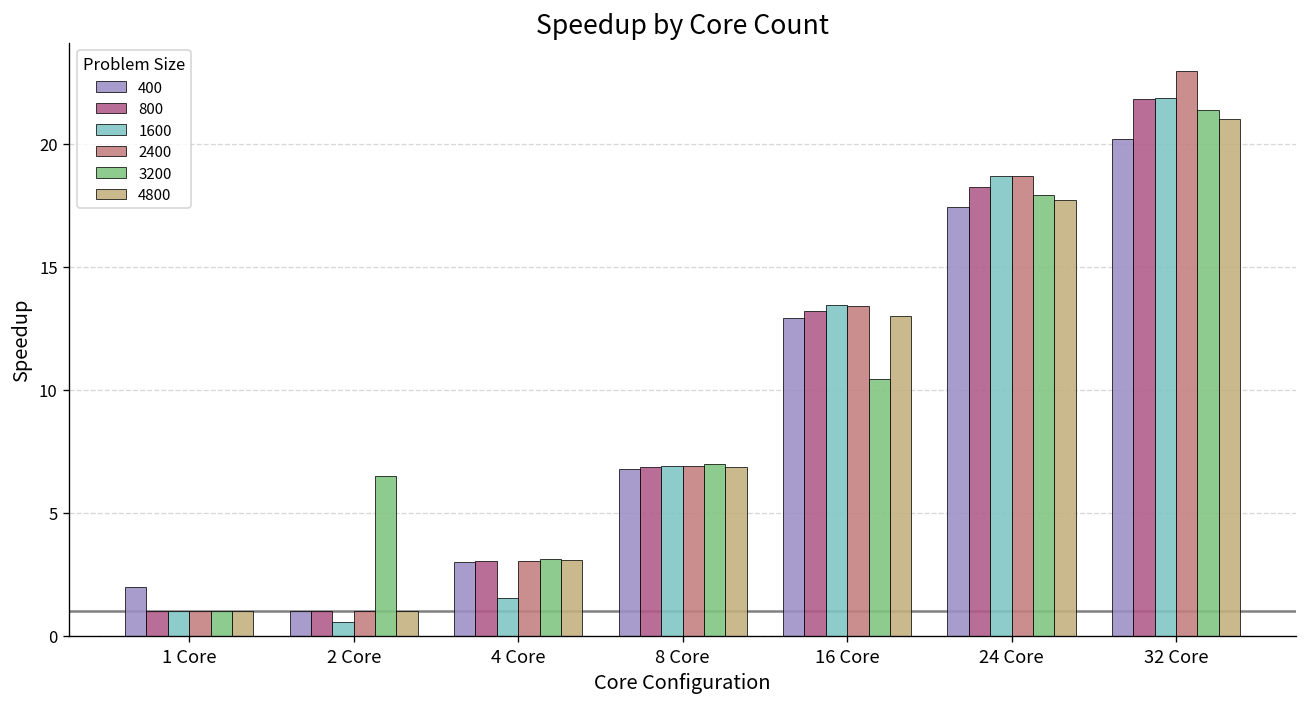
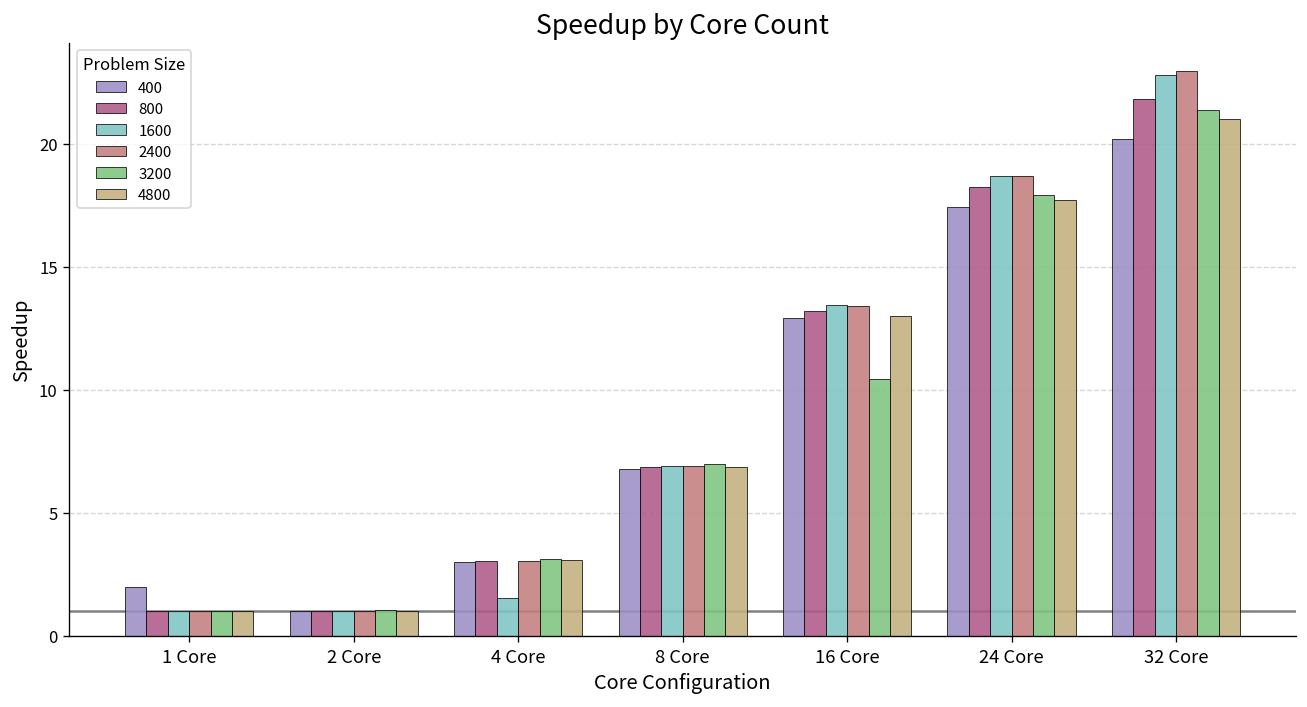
1600, 2 Core: 0.6 -> 1.0
3200, 2 Core: 6.5 -> 1.0
1600, 32 Core: 21.9 -> 22.8
